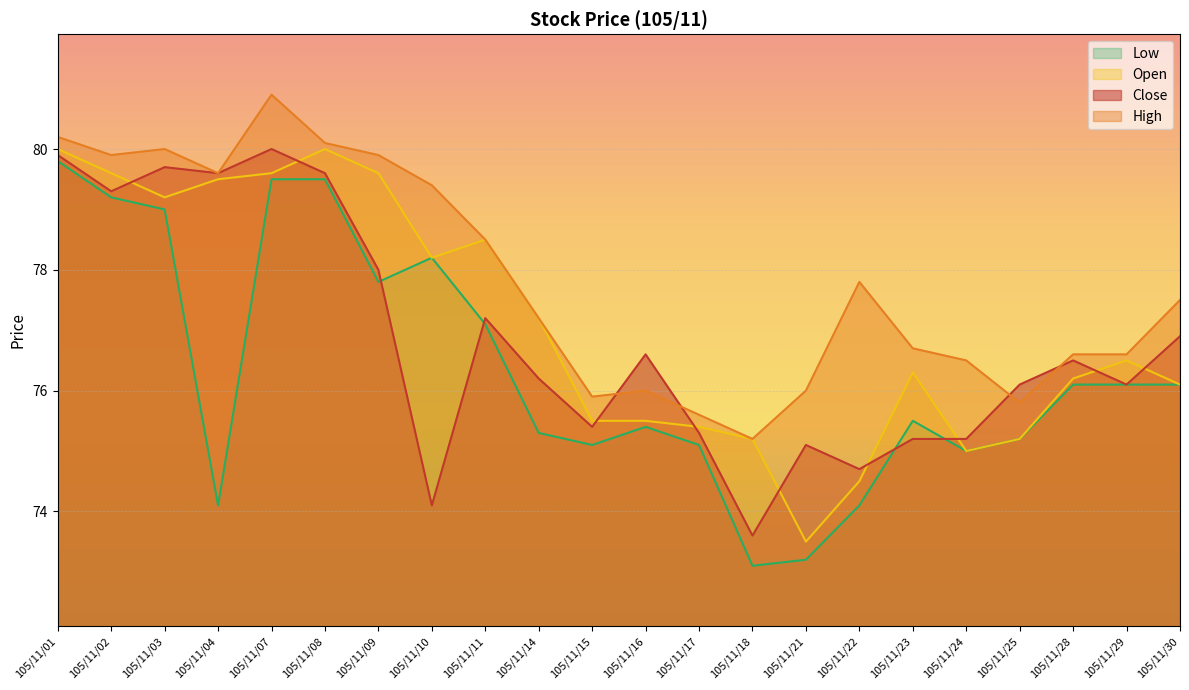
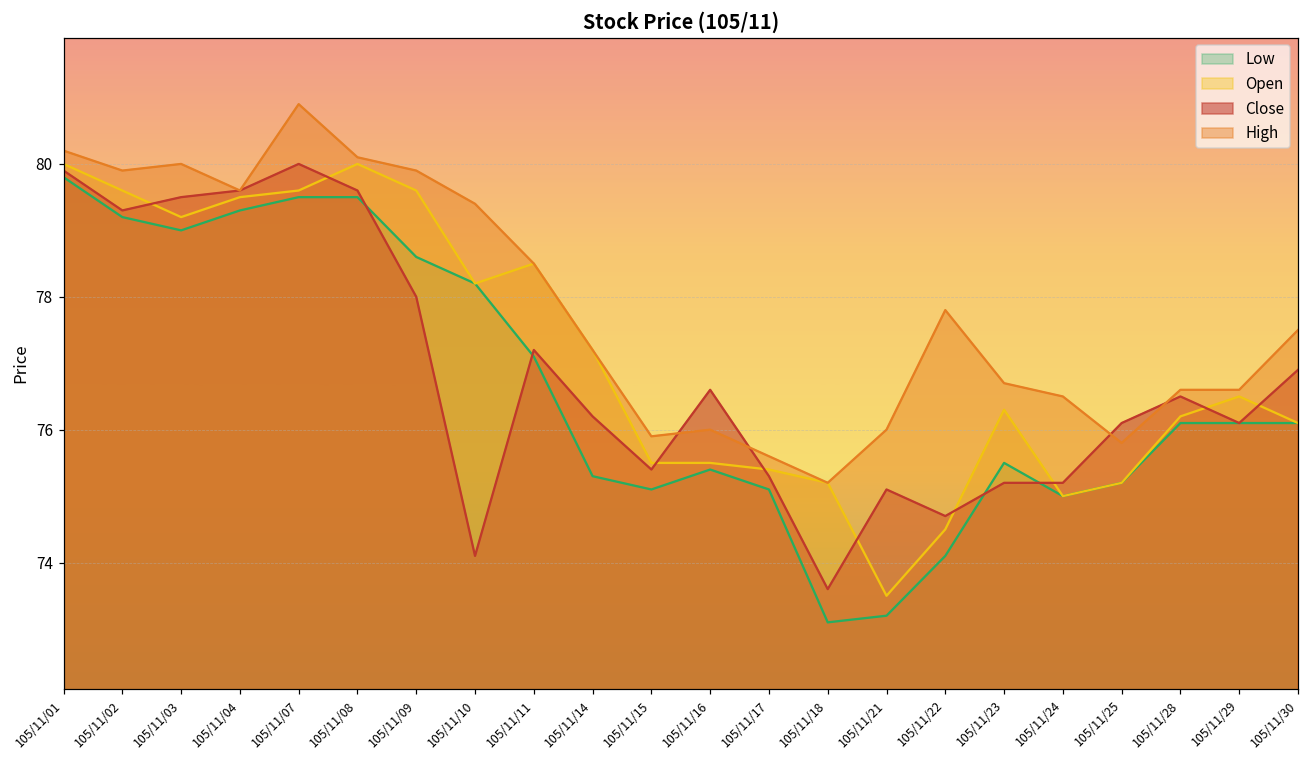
Close, 105/11/03: 79.7 -> 79.5
Low, 105/11/04: 74.1 -> 79.3
Low, 105/11/09: 77.8 -> 78.6
